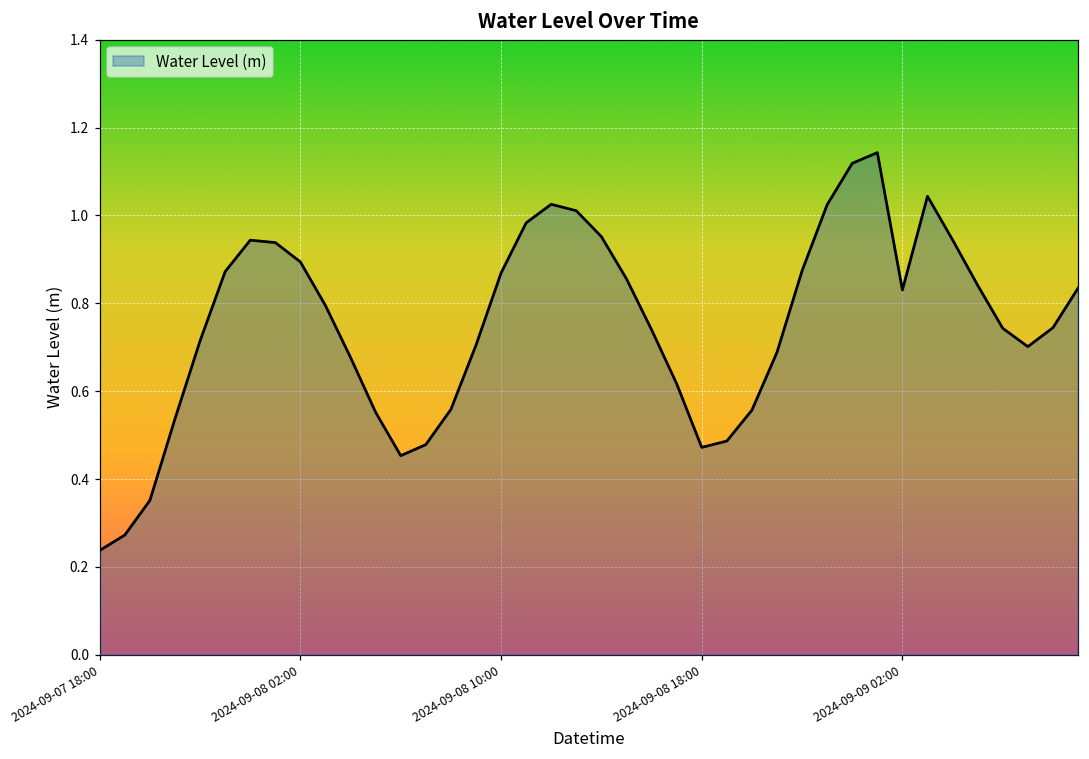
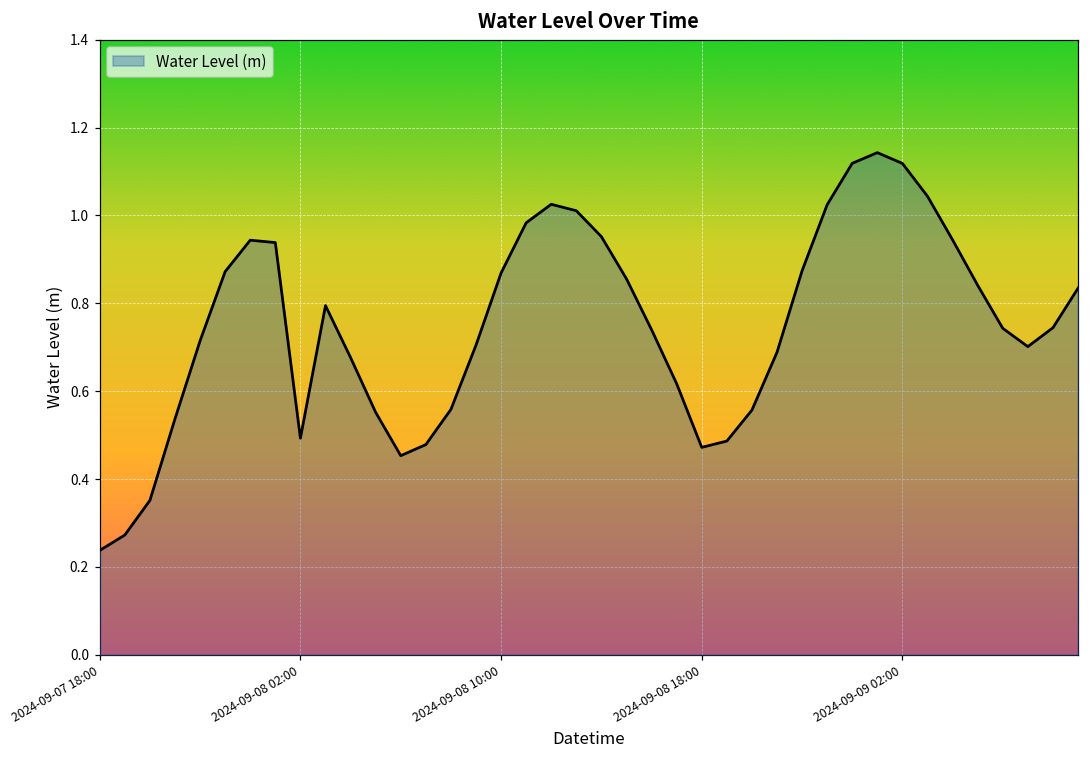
2024-09-08 02:00: 0.89 -> 0.49
2024-09-09 02:00: 0.83 -> 1.12
